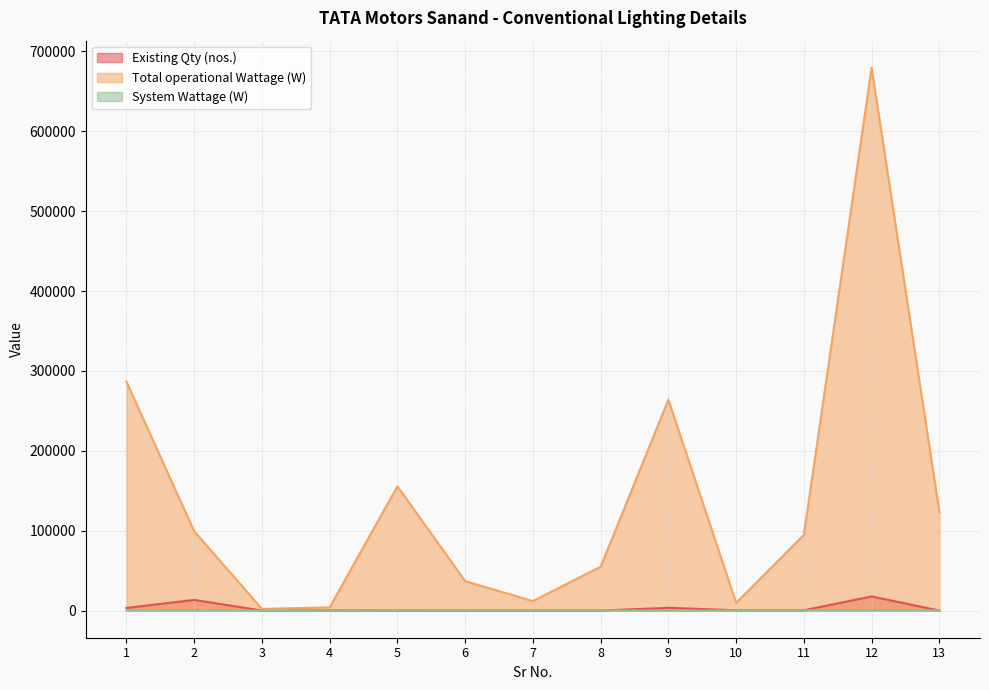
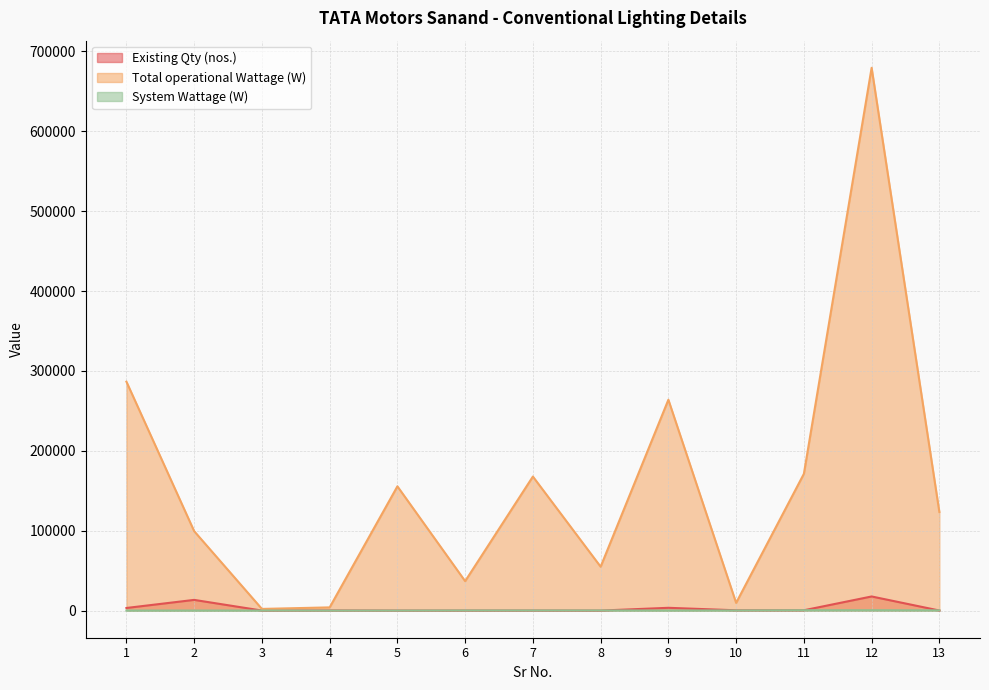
Total operational Wattage (W), 7: 10000 -> 170000
Total operational Wattage (W), 11: 90000 -> 170000
